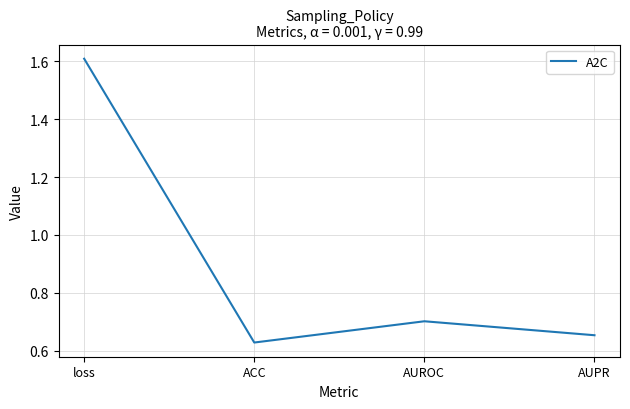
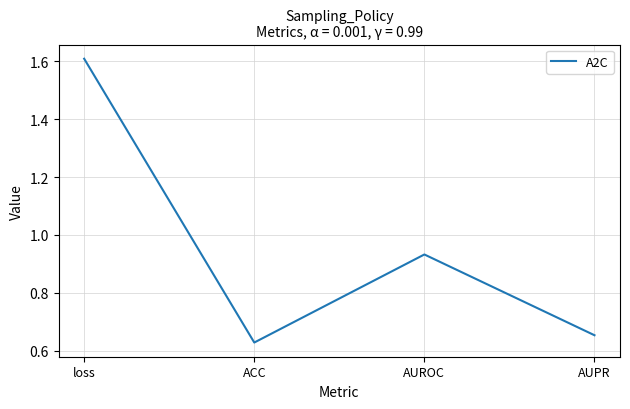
AUROC: 0.70 -> 0.93
